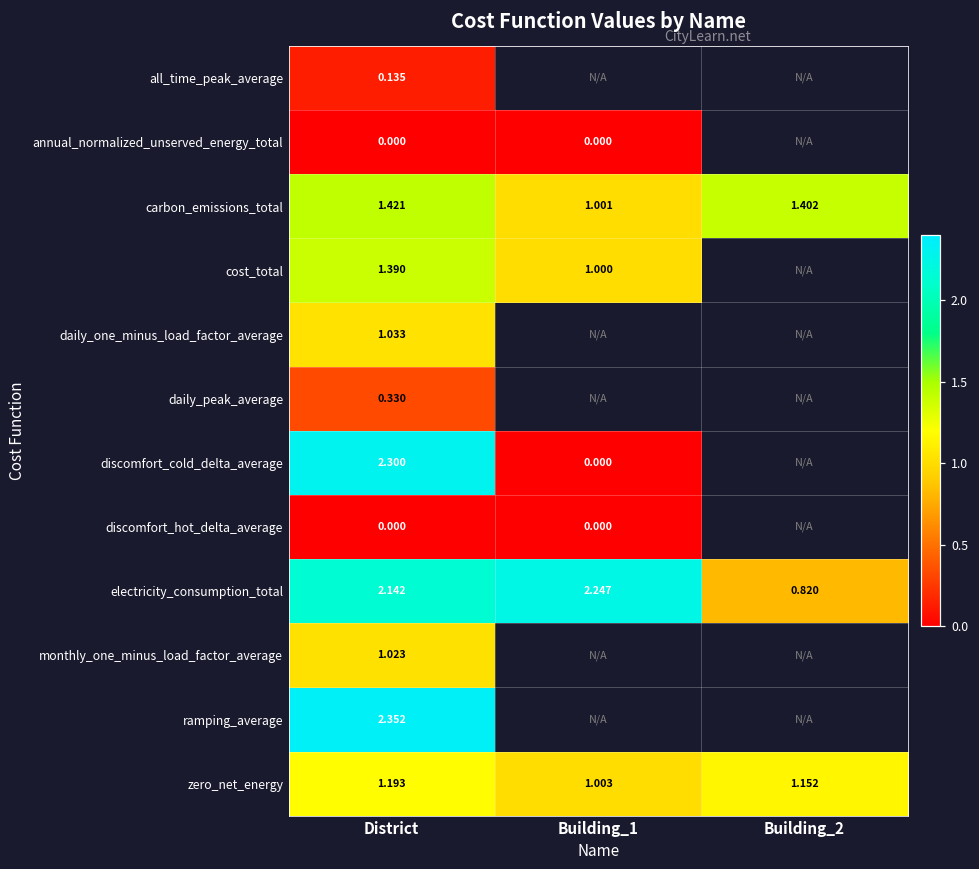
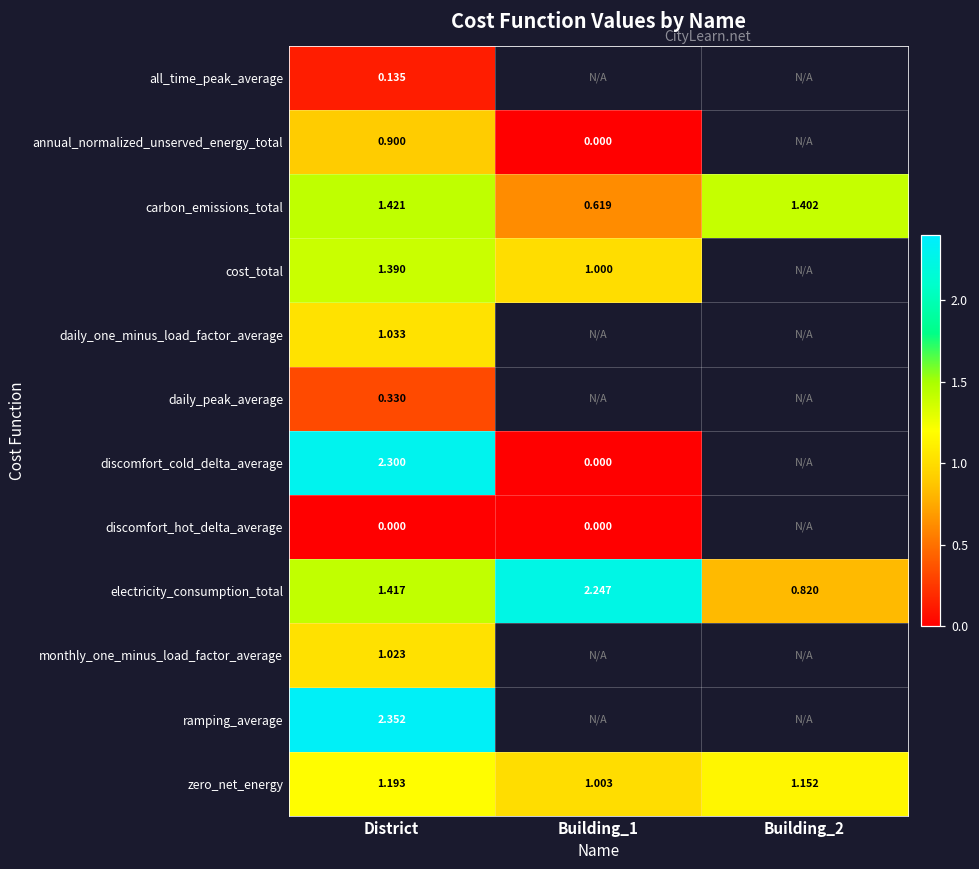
annual_normalized_unserved_energy_total, District: 0.000 -> 0.900
carbon_emissions_total, Building_1: 1.001 -> 0.619
electricity_consumption_total, District: 2.142 -> 1.417
